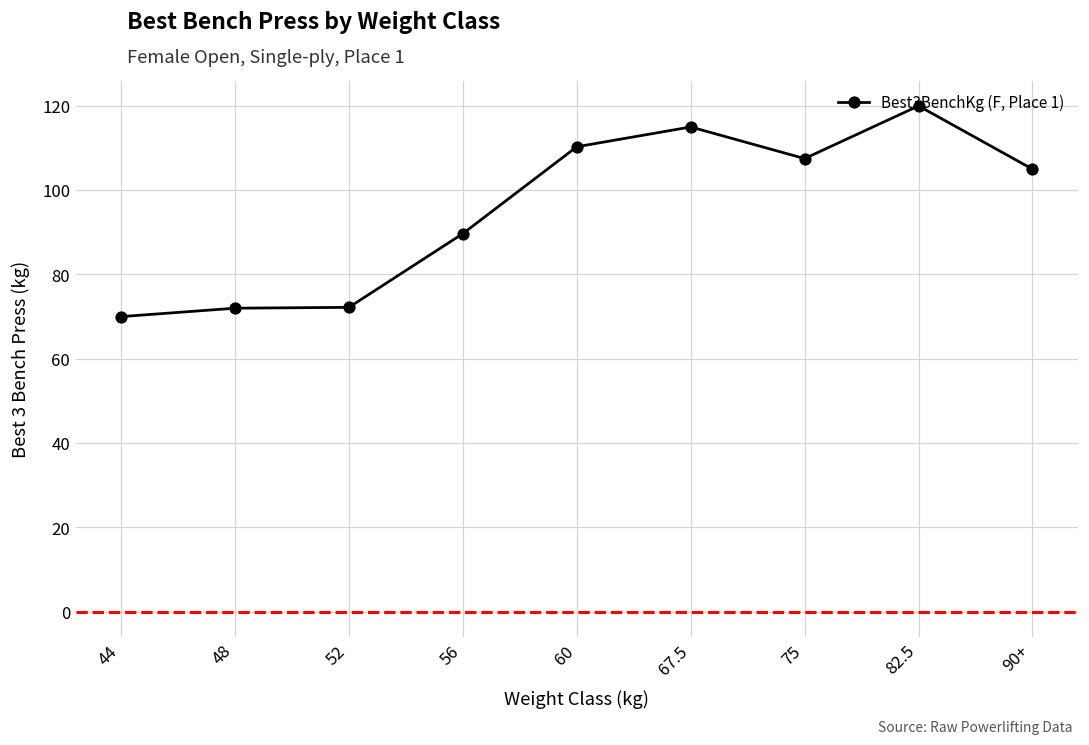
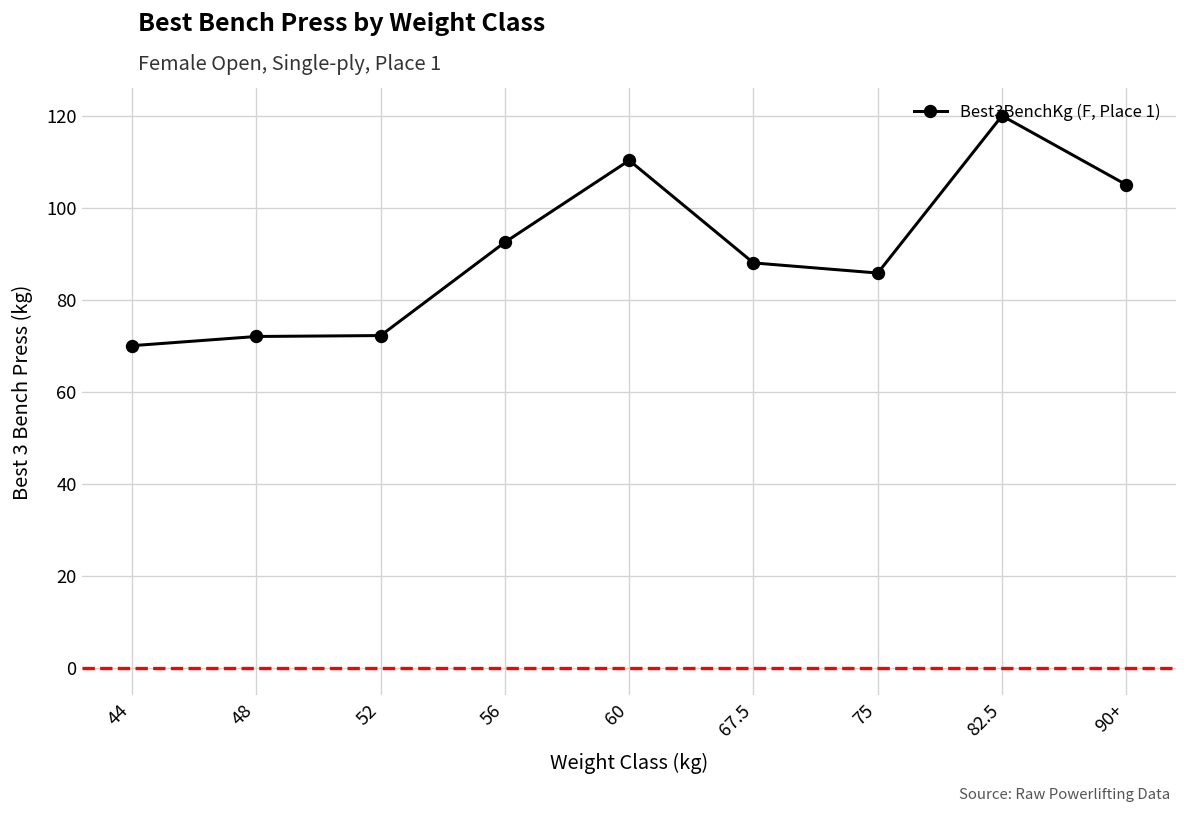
56: 90 -> 93
67.5: 115 -> 88
75: 108 -> 86
